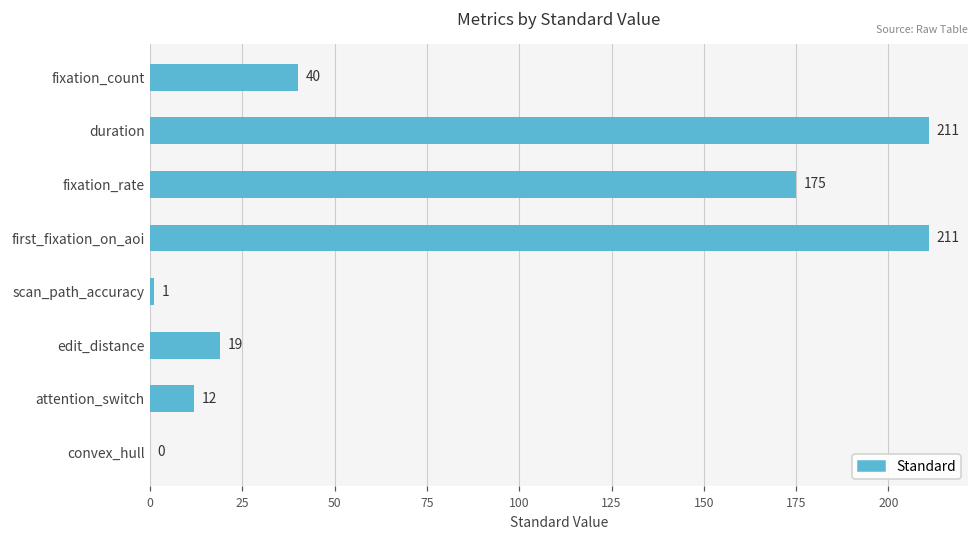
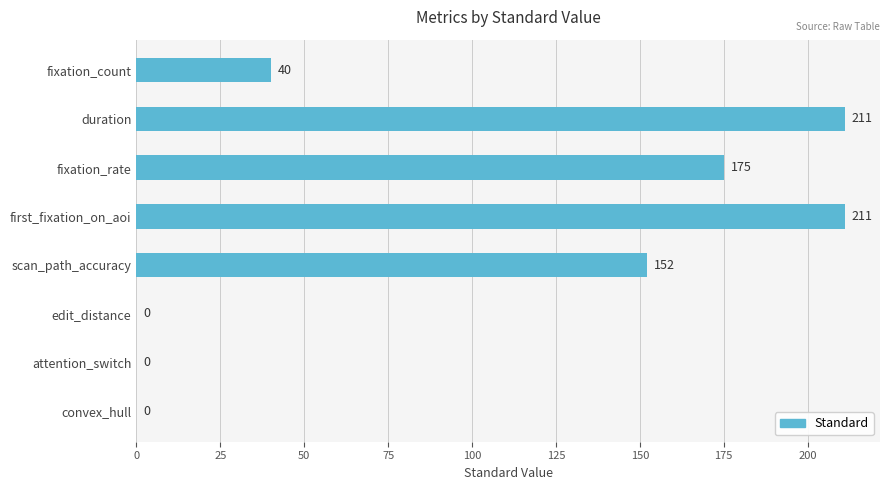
scan_path_accuracy: 1 -> 152
edit_distance: 19 -> 0
attention_switch: 12 -> 0
